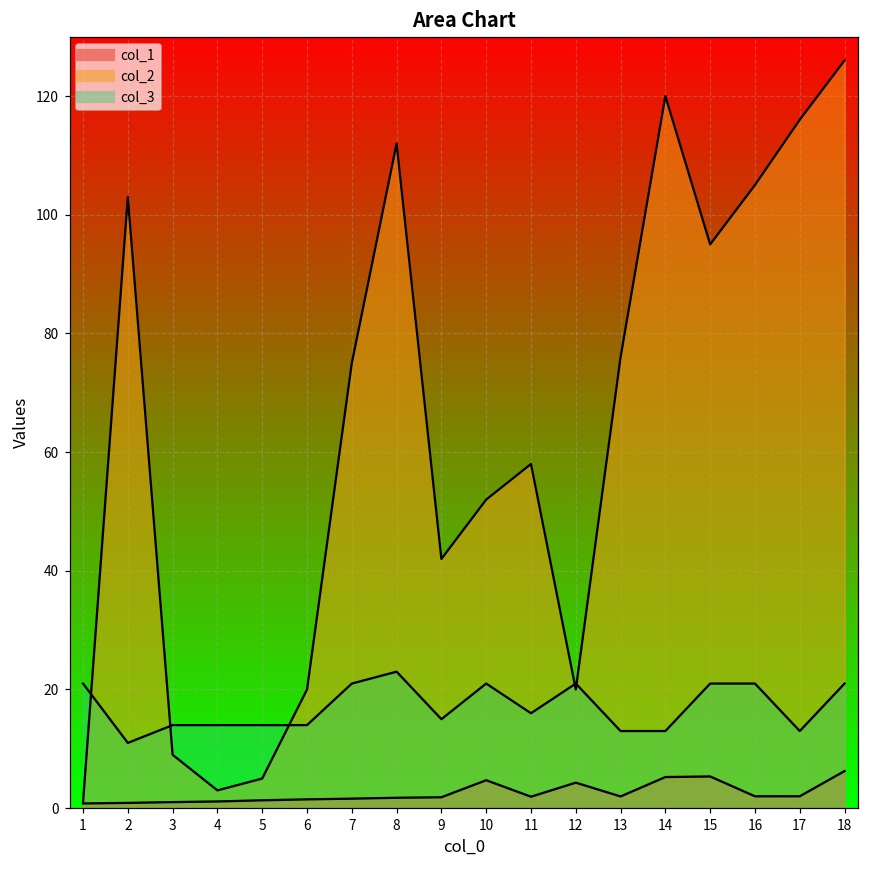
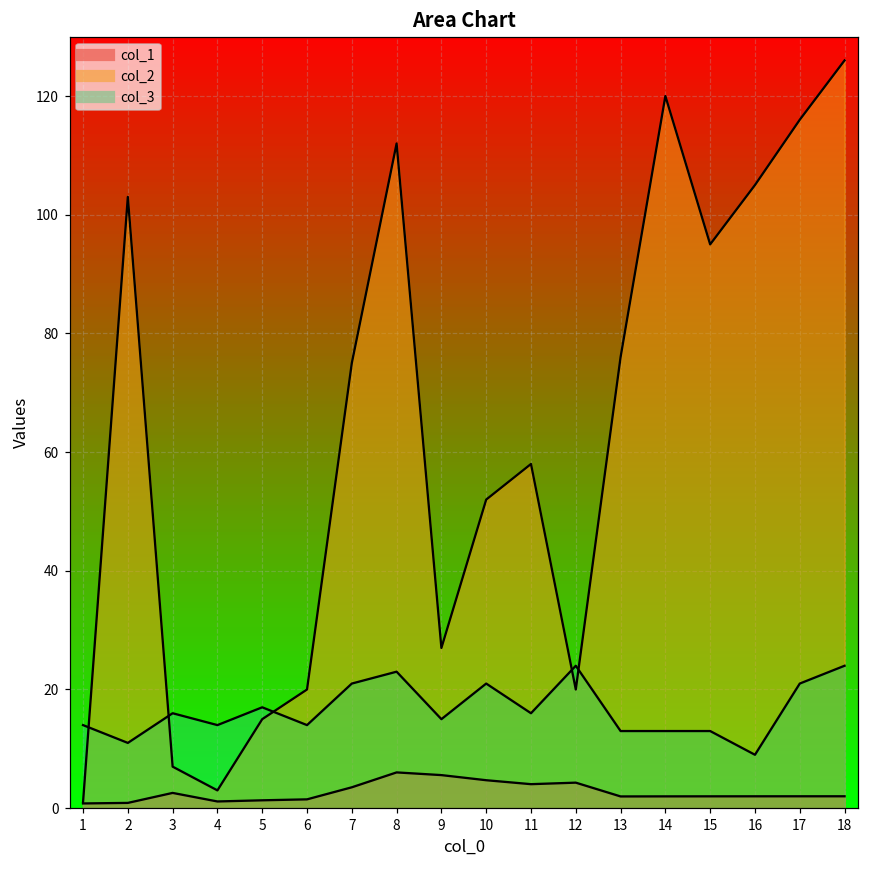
col_3, 1: 21 -> 14
col_1, 3: 1 -> 3
col_2, 3: 9 -> 7
col_3, 3: 14 -> 16
col_2, 5: 5 -> 15
col_3, 5: 14 -> 17
col_1, 7: 2 -> 4
col_1, 8: 2 -> 6
col_1, 9: 2 -> 6
col_2, 9: 42 -> 27
col_1, 11: 2 -> 4
col_3, 12: 21 -> 24
col_1, 14: 5 -> 2
col_1, 15: 5 -> 2
col_3, 15: 21 -> 13
col_3, 16: 21 -> 9
col_3, 17: 13 -> 21
col_1, 18: 6 -> 2
col_3, 18: 21 -> 24
